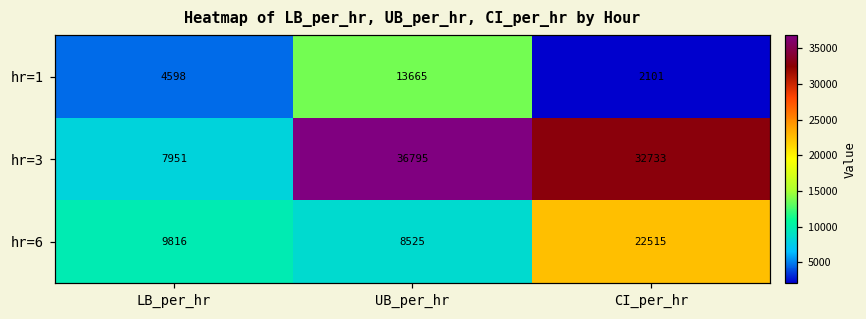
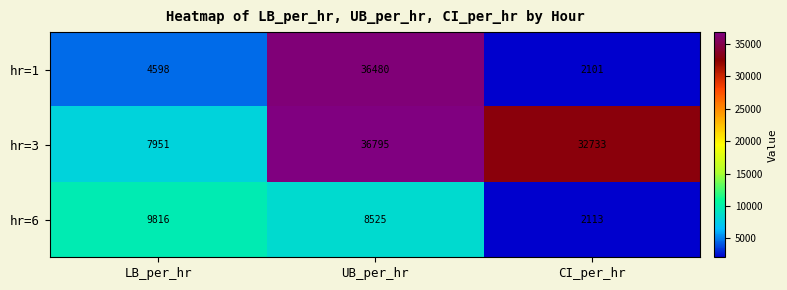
hr=1, UB_per_hr: 13665 -> 36480
hr=6, CI_per_hr: 22515 -> 2113
